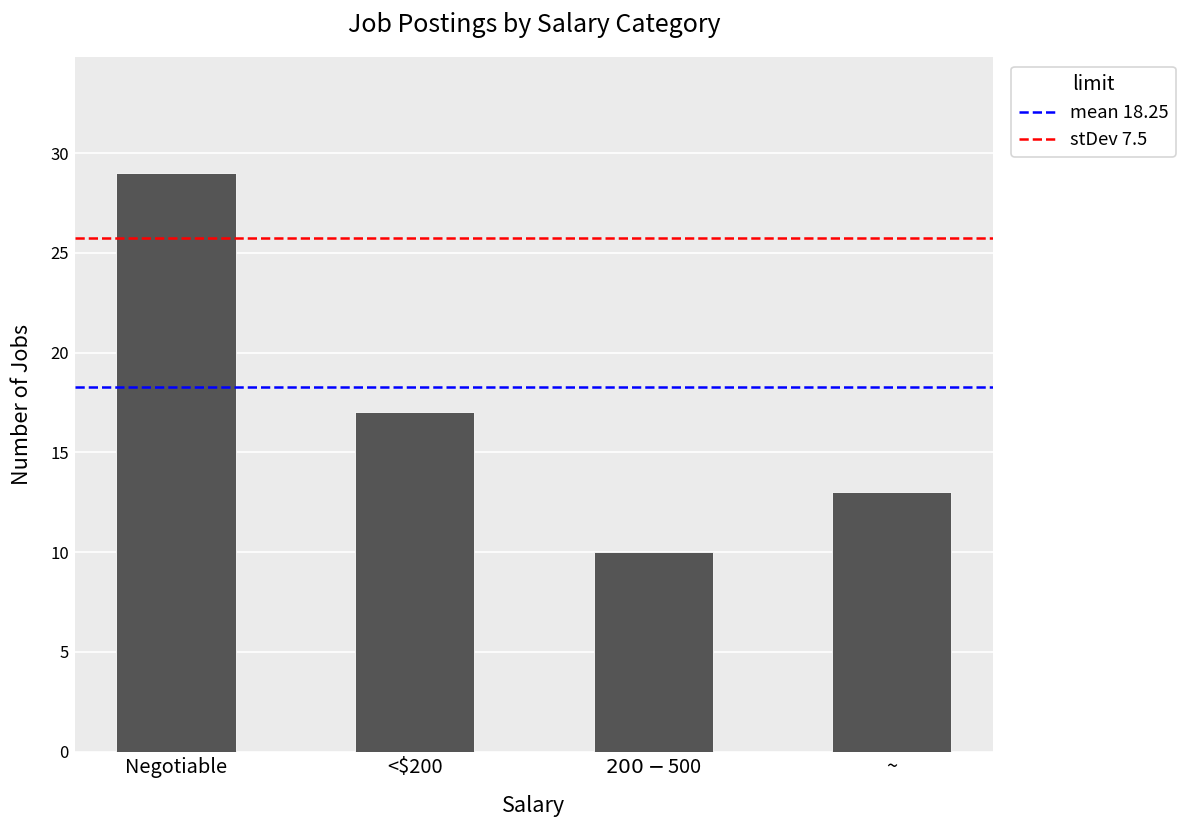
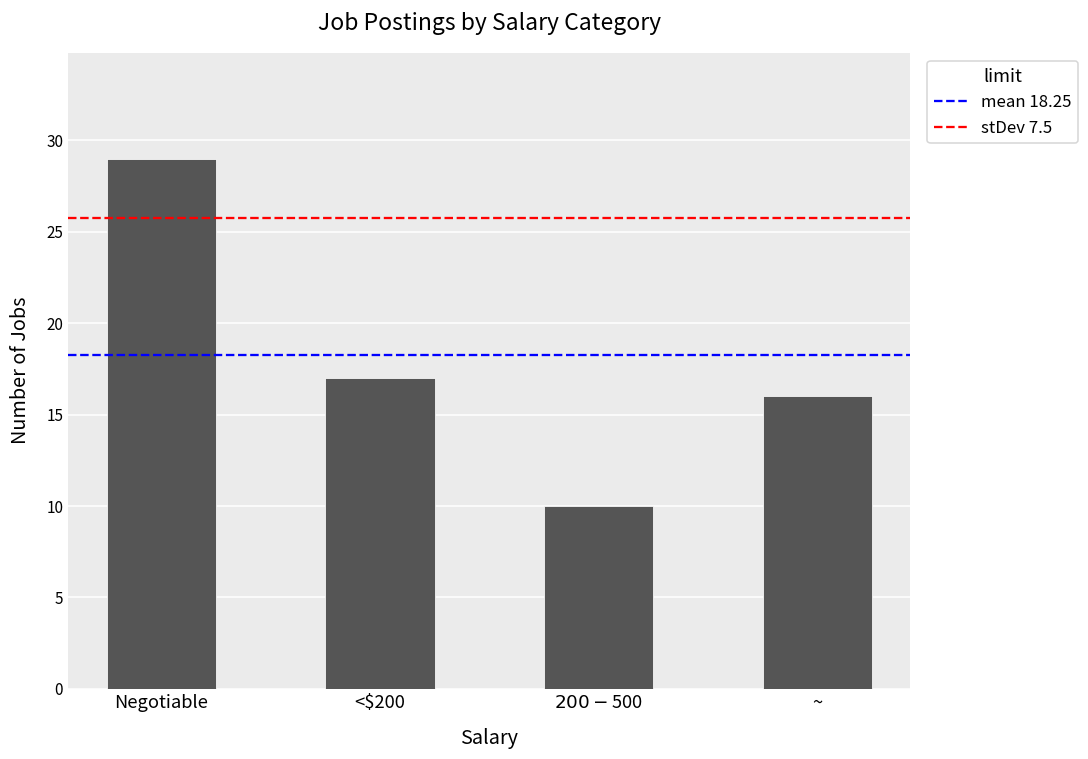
~: 13 -> 16
